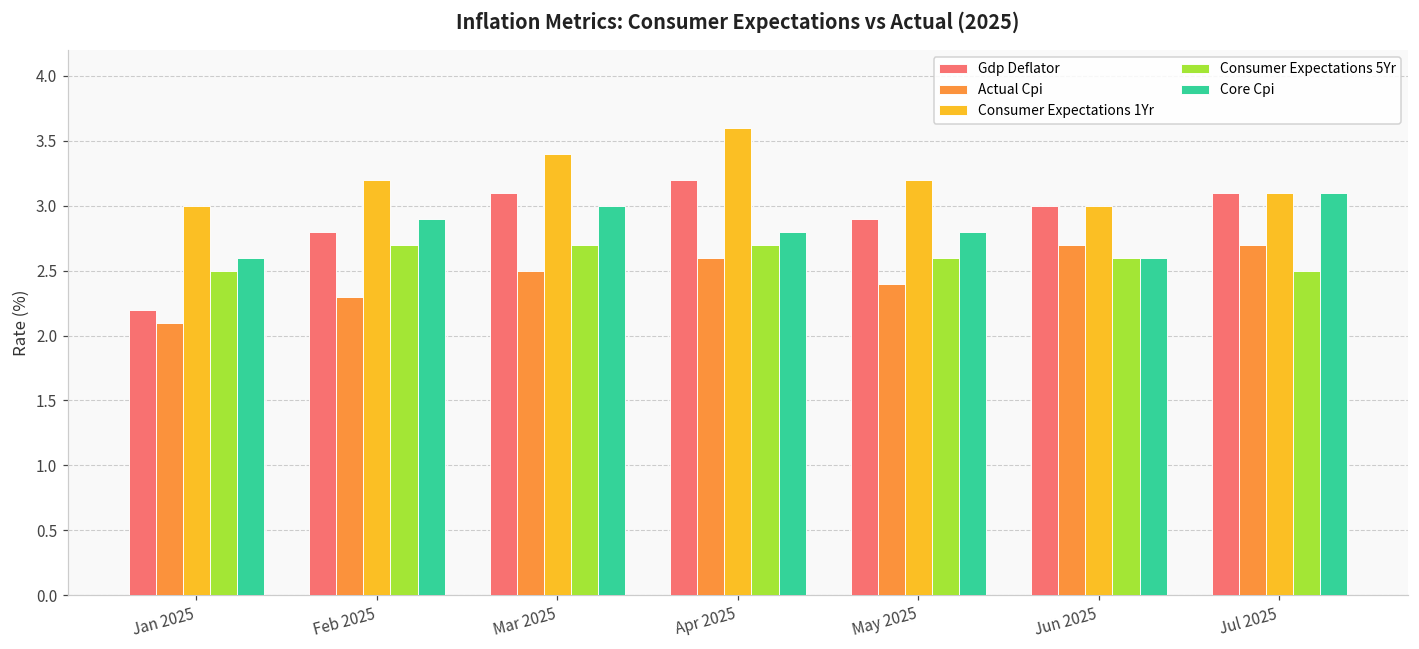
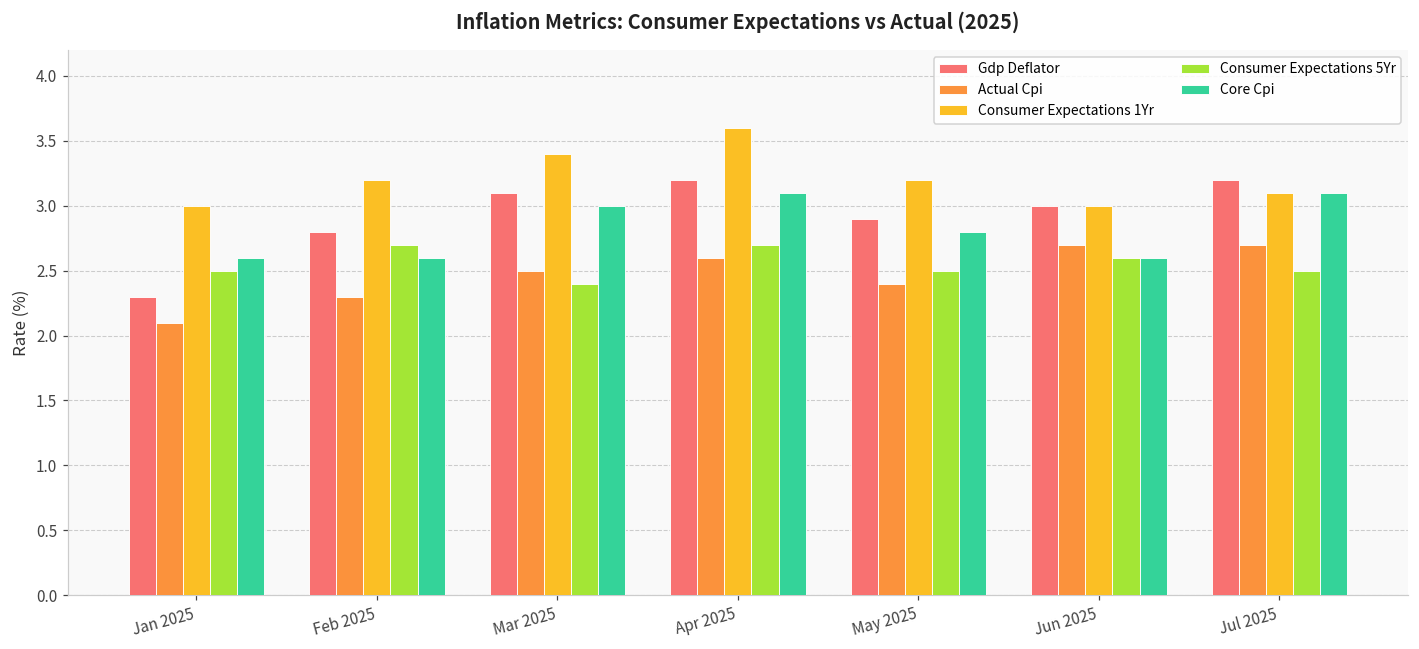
Gdp Deflator, Jan 2025: 2.2 -> 2.3
Core Cpi, Feb 2025: 2.9 -> 2.6
Consumer Expectations 5Yr, Mar 2025: 2.7 -> 2.4
Core Cpi, Apr 2025: 2.8 -> 3.1
Consumer Expectations 5Yr, May 2025: 2.6 -> 2.5
Gdp Deflator, Jul 2025: 3.1 -> 3.2
